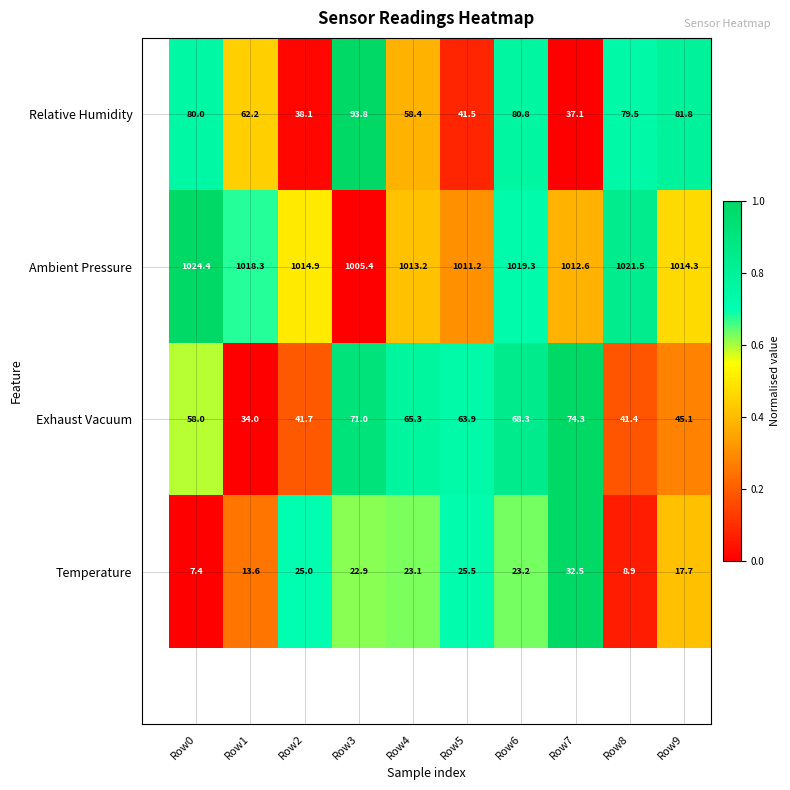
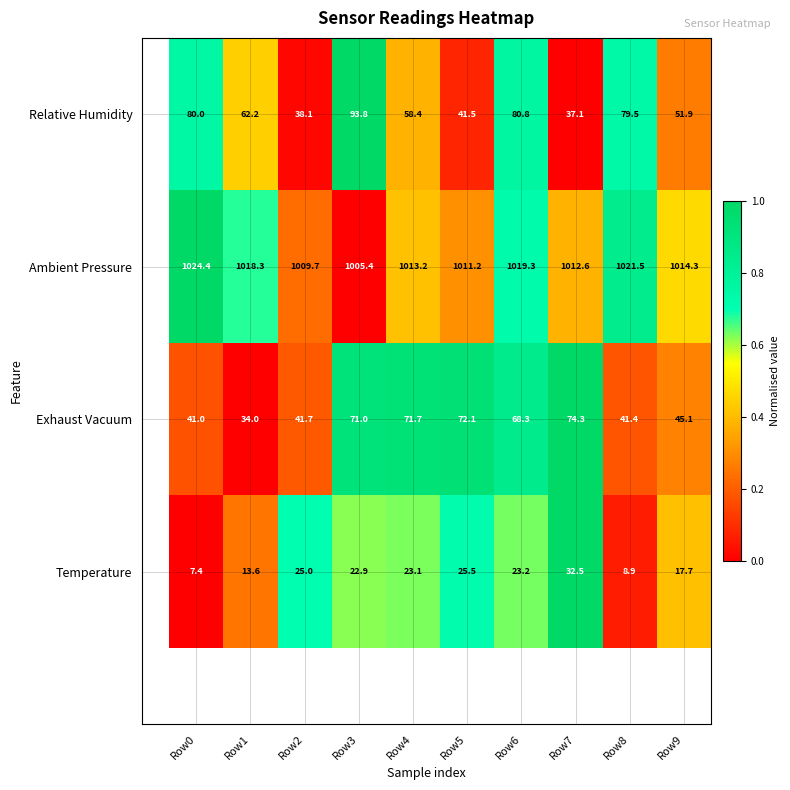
Relative Humidity, Row9: 81.8 -> 51.9
Ambient Pressure, Row2: 1014.9 -> 1009.7
Exhaust Vacuum, Row0: 58.0 -> 41.0
Exhaust Vacuum, Row4: 65.3 -> 71.7
Exhaust Vacuum, Row5: 63.9 -> 72.1
